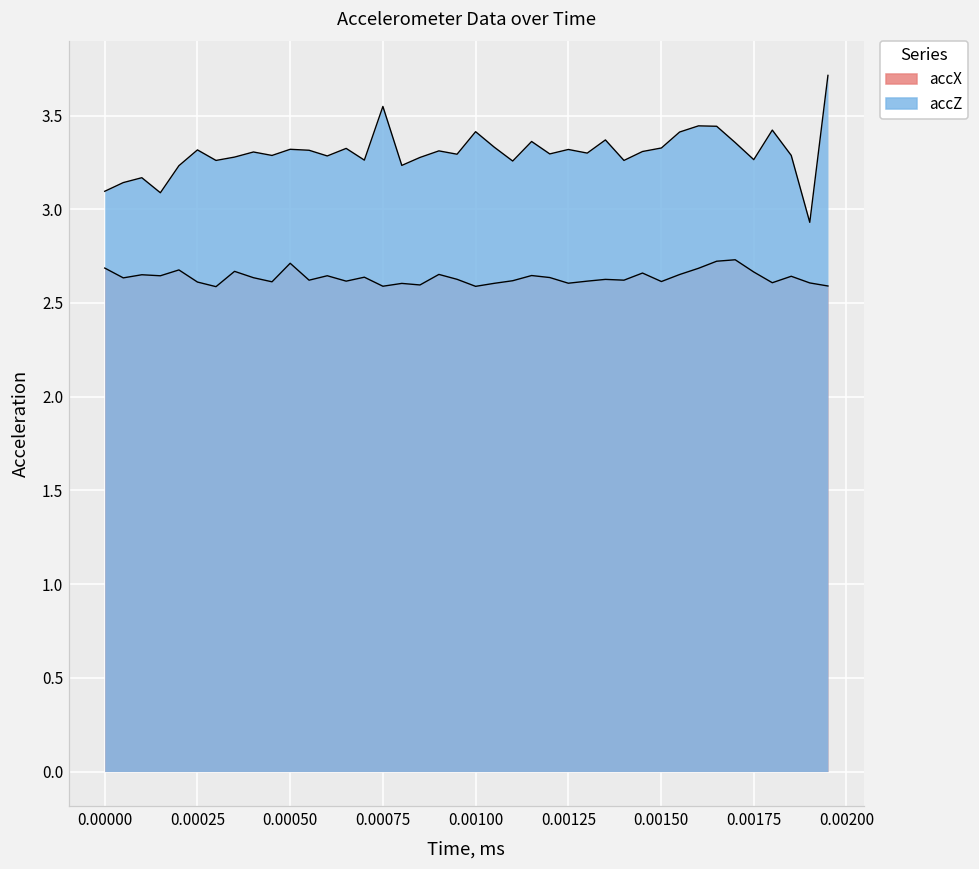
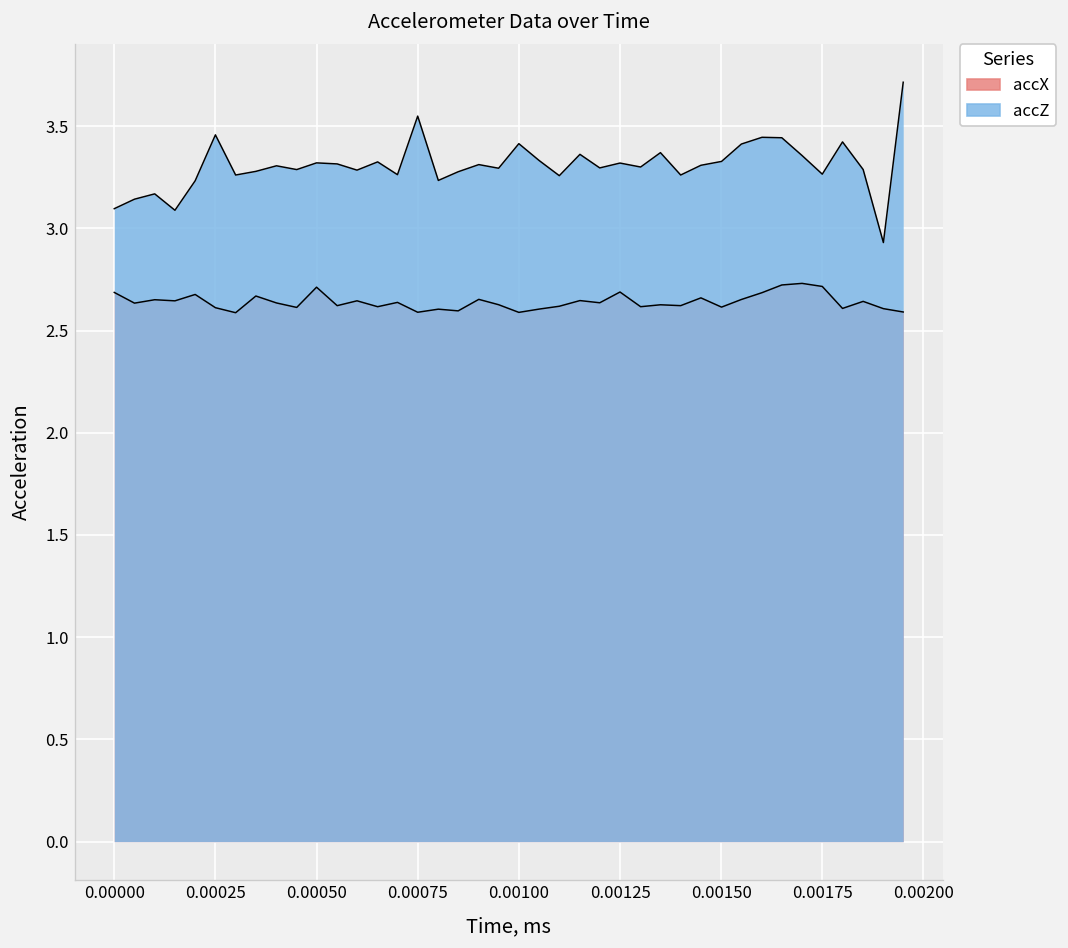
accZ, 0.00025: 3.32 -> 3.46
accX, 0.00125: 2.61 -> 2.69
accX, 0.00175: 2.67 -> 2.72
